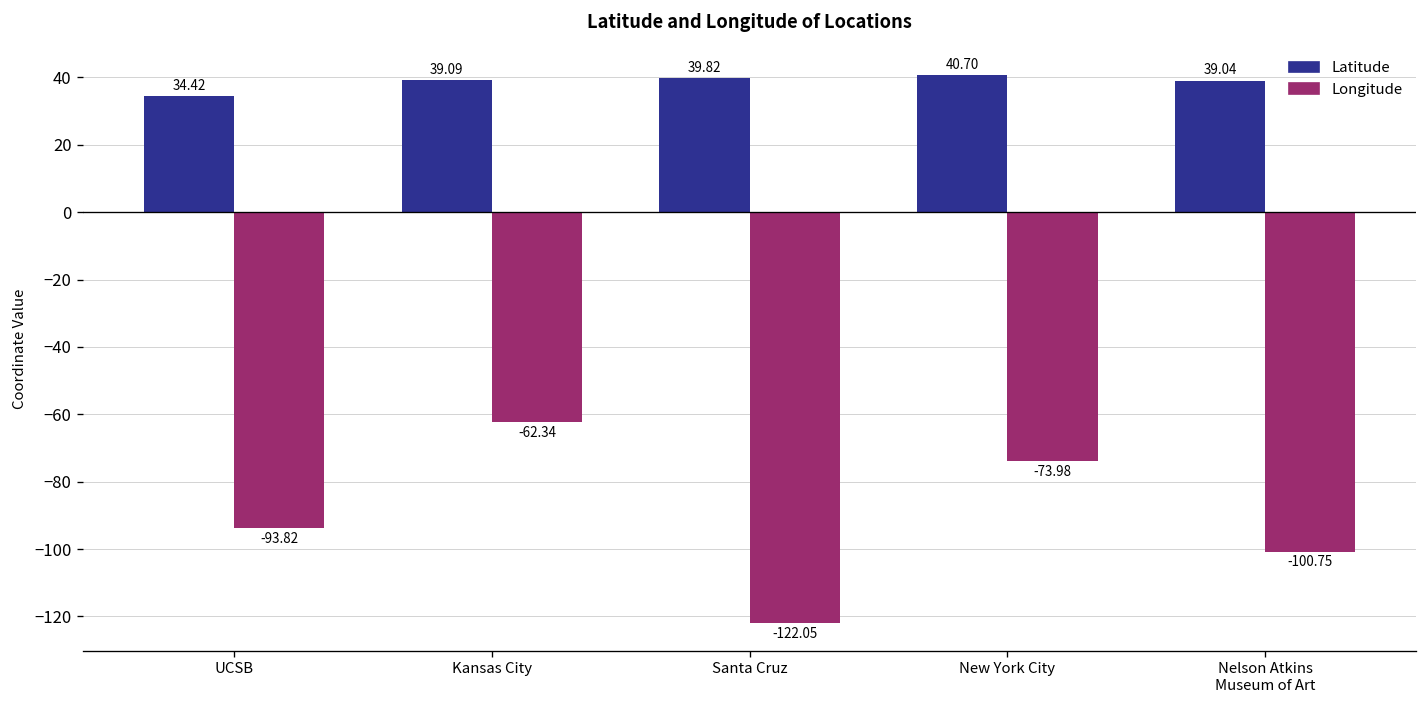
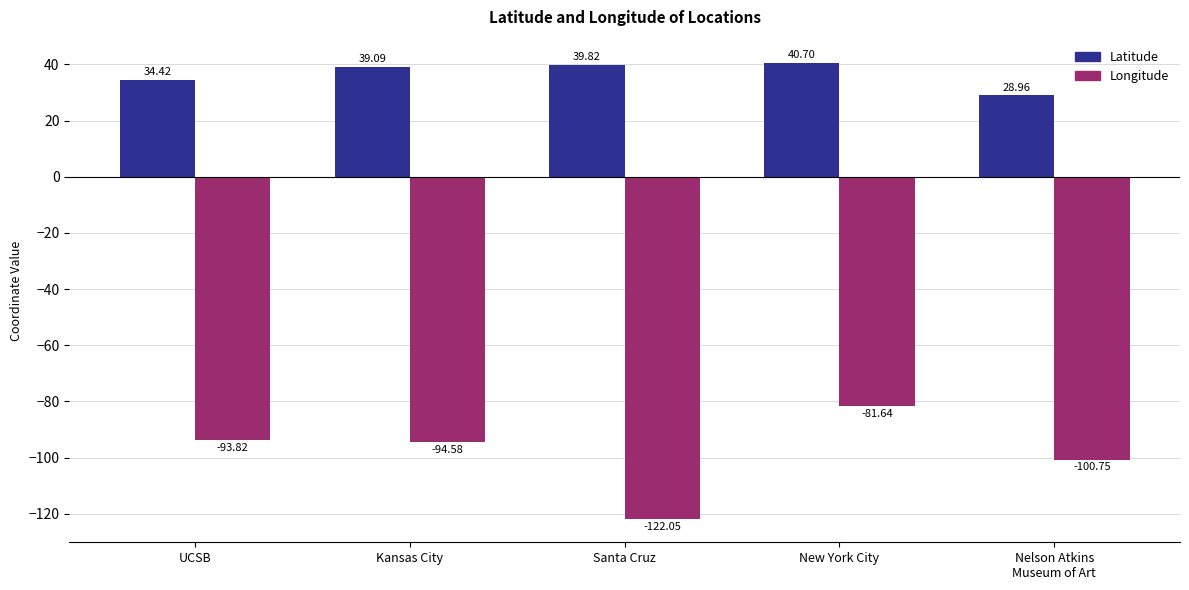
Longitude, Kansas City: -62.34 -> -94.58
Longitude, New York City: -73.98 -> -81.64
Latitude, Nelson Atkins Museum of Art: 39.04 -> 28.96
